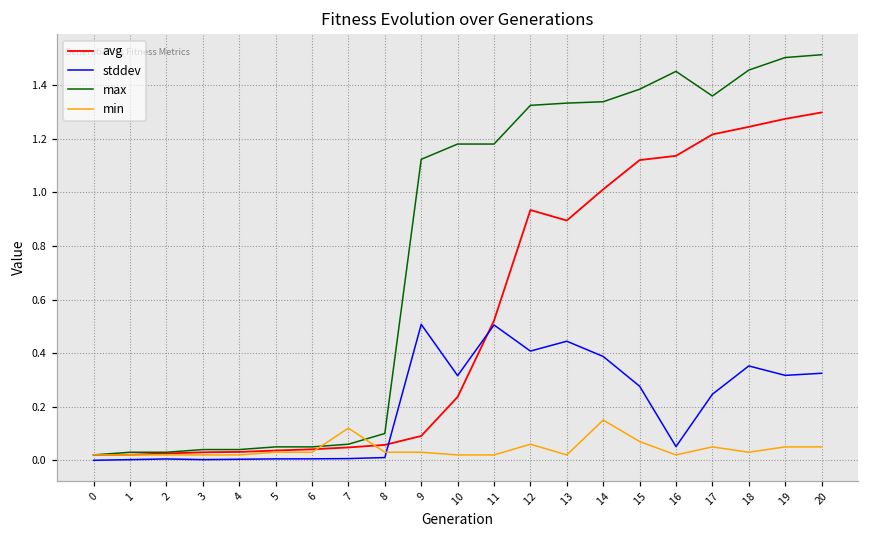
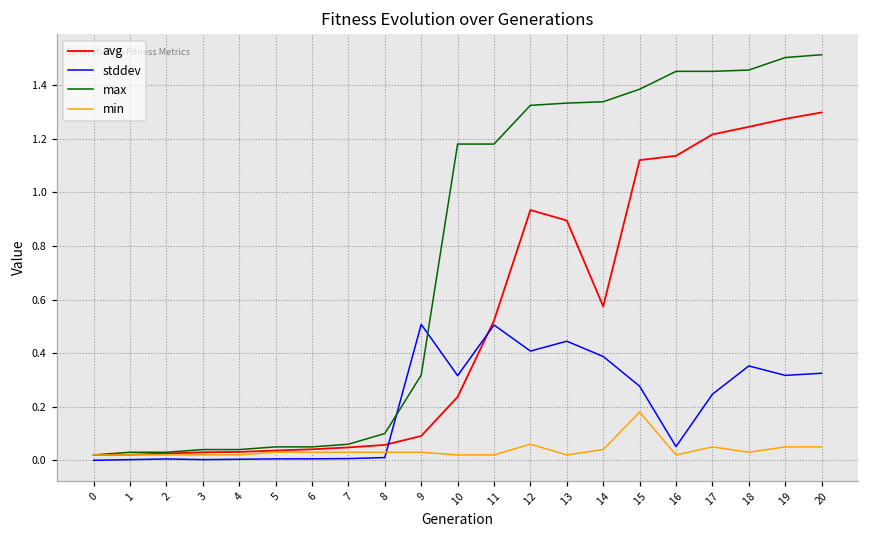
min, 7: 0.12 -> 0.03
max, 9: 1.12 -> 0.32
avg, 14: 1.01 -> 0.57
min, 14: 0.15 -> 0.04
min, 15: 0.07 -> 0.18
max, 17: 1.36 -> 1.45
